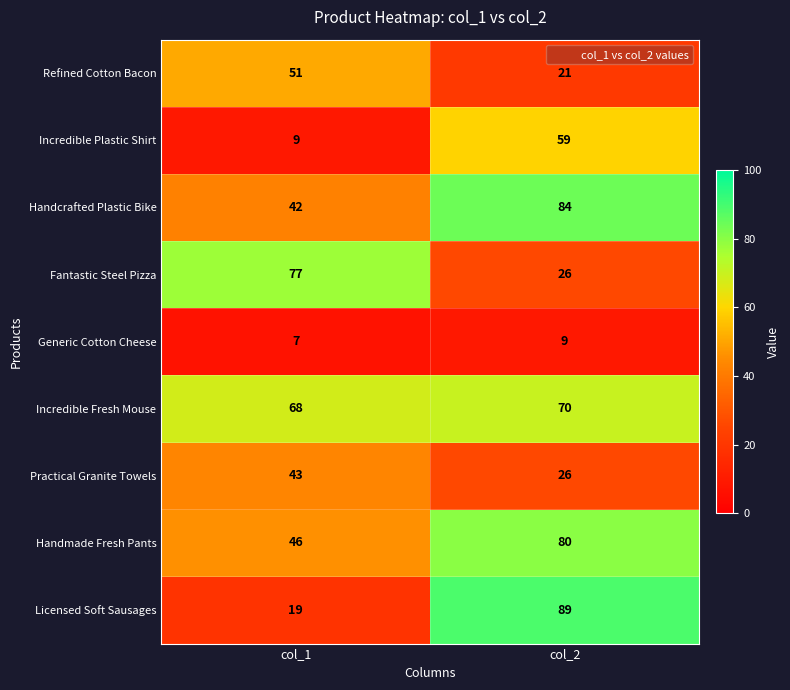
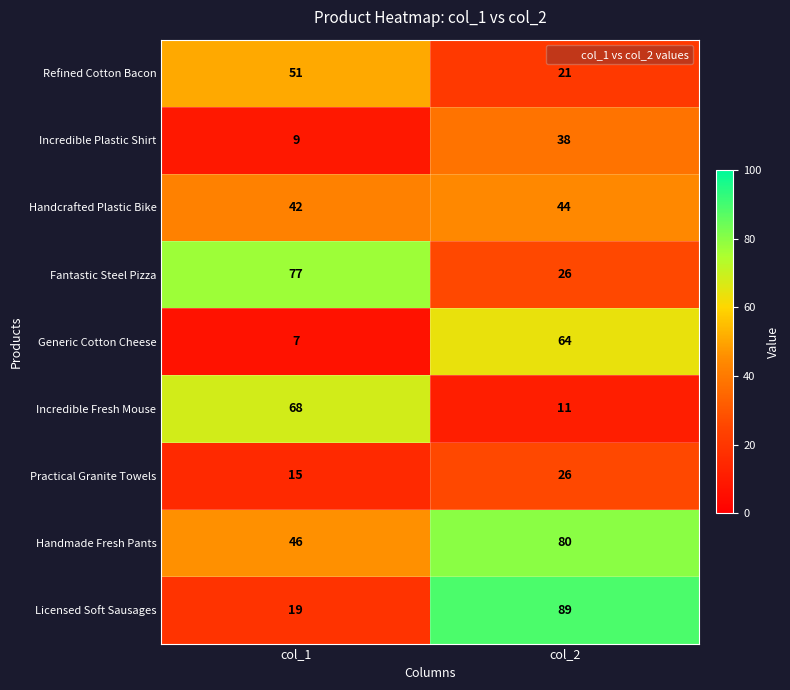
Incredible Plastic Shirt, col_2: 59 -> 38
Handcrafted Plastic Bike, col_2: 84 -> 44
Generic Cotton Cheese, col_2: 9 -> 64
Incredible Fresh Mouse, col_2: 70 -> 11
Practical Granite Towels, col_1: 43 -> 15
